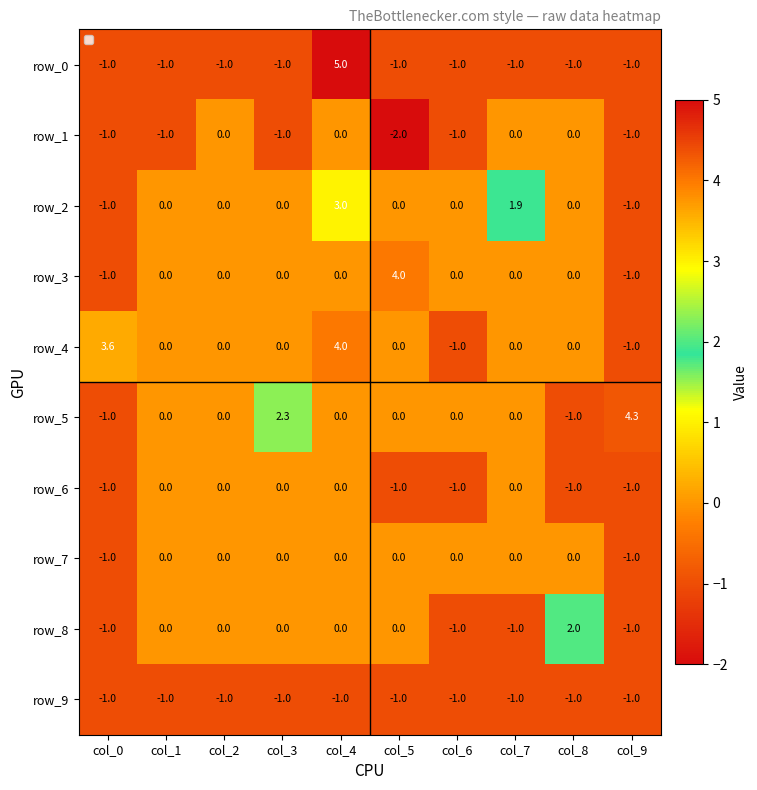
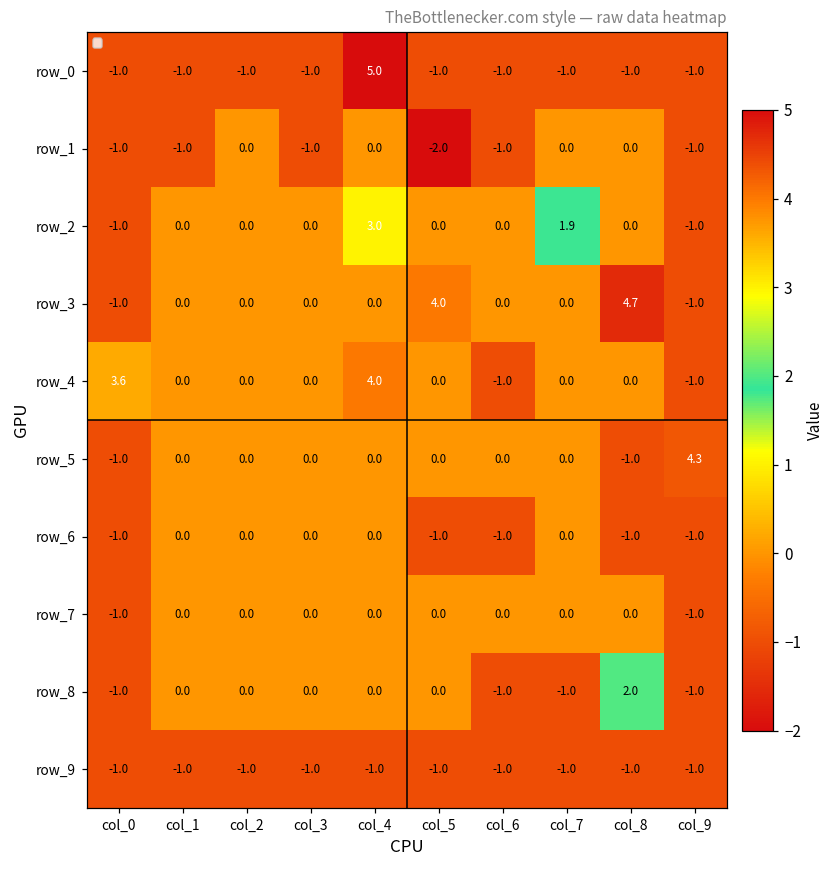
row_3, col_8: 0.0 -> 4.7
row_5, col_3: 2.3 -> 0.0
